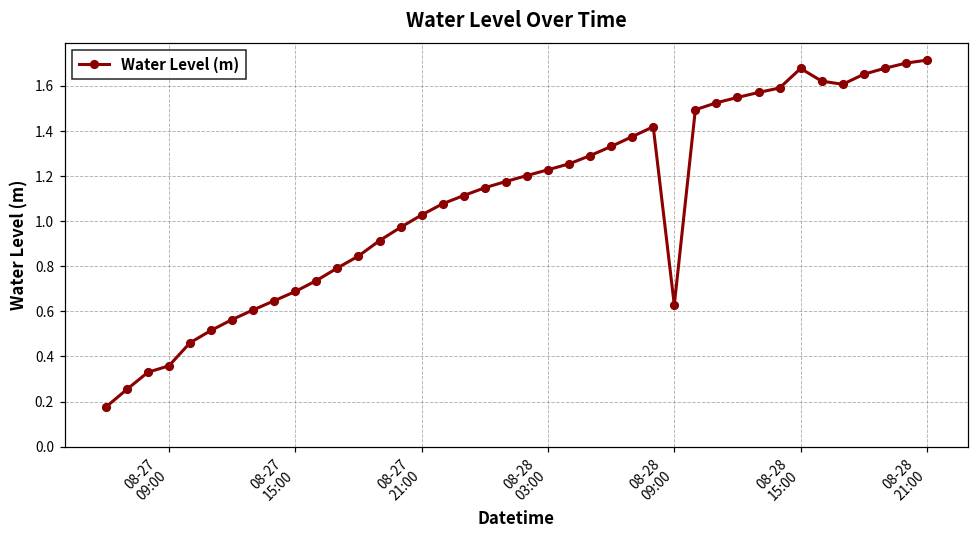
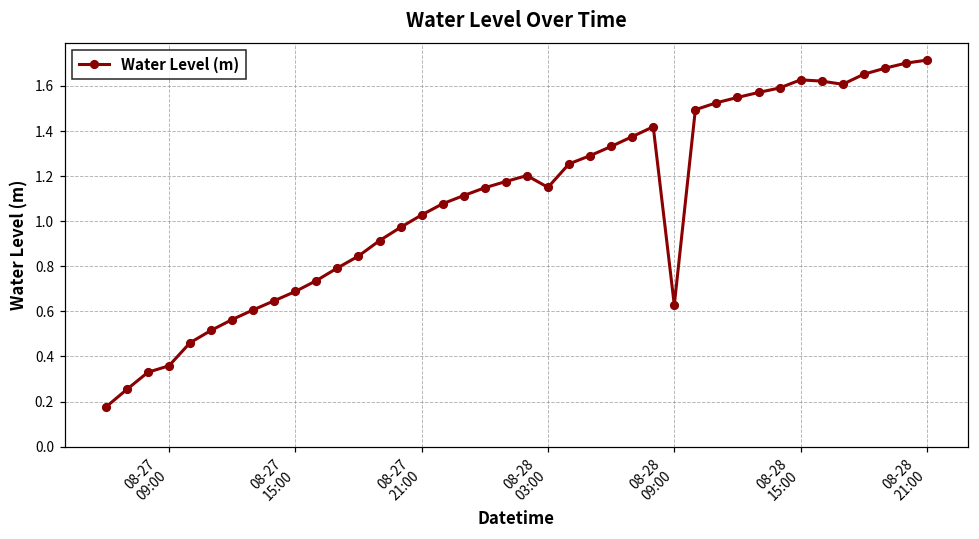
08-28 03:00: 1.23 -> 1.15
08-28 15:00: 1.68 -> 1.63
